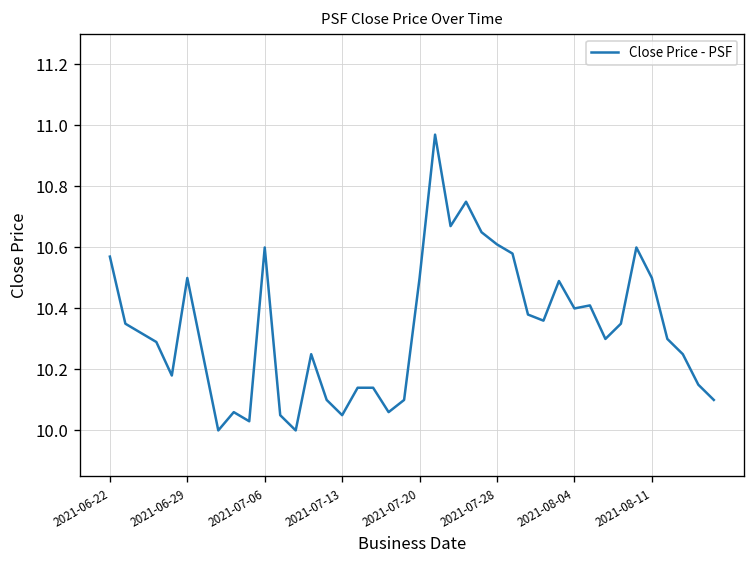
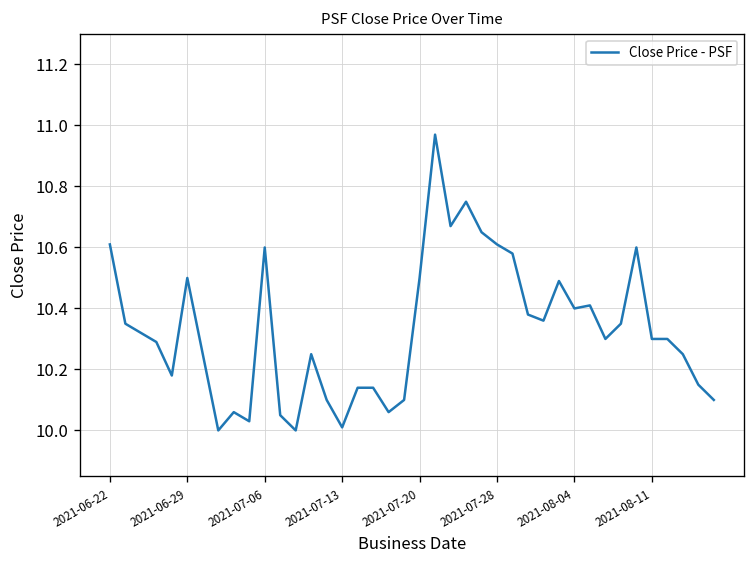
2021-06-22: 10.57 -> 10.61
2021-07-13: 10.05 -> 10.01
2021-08-11: 10.5 -> 10.3
